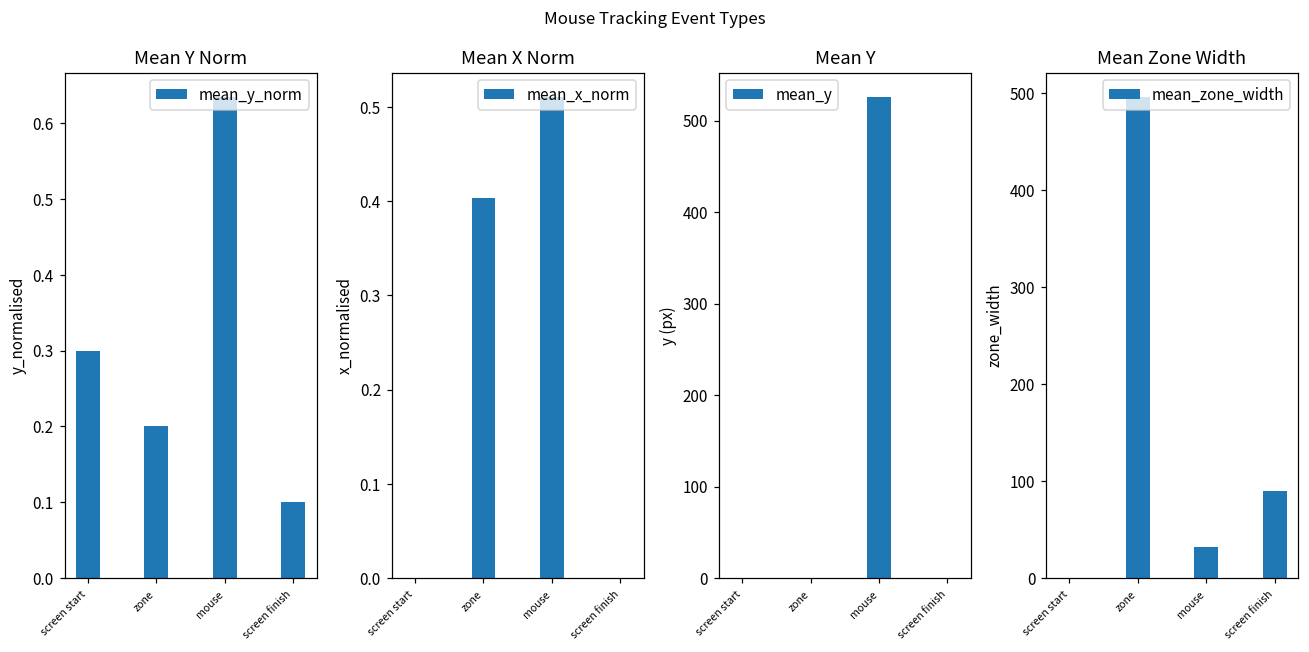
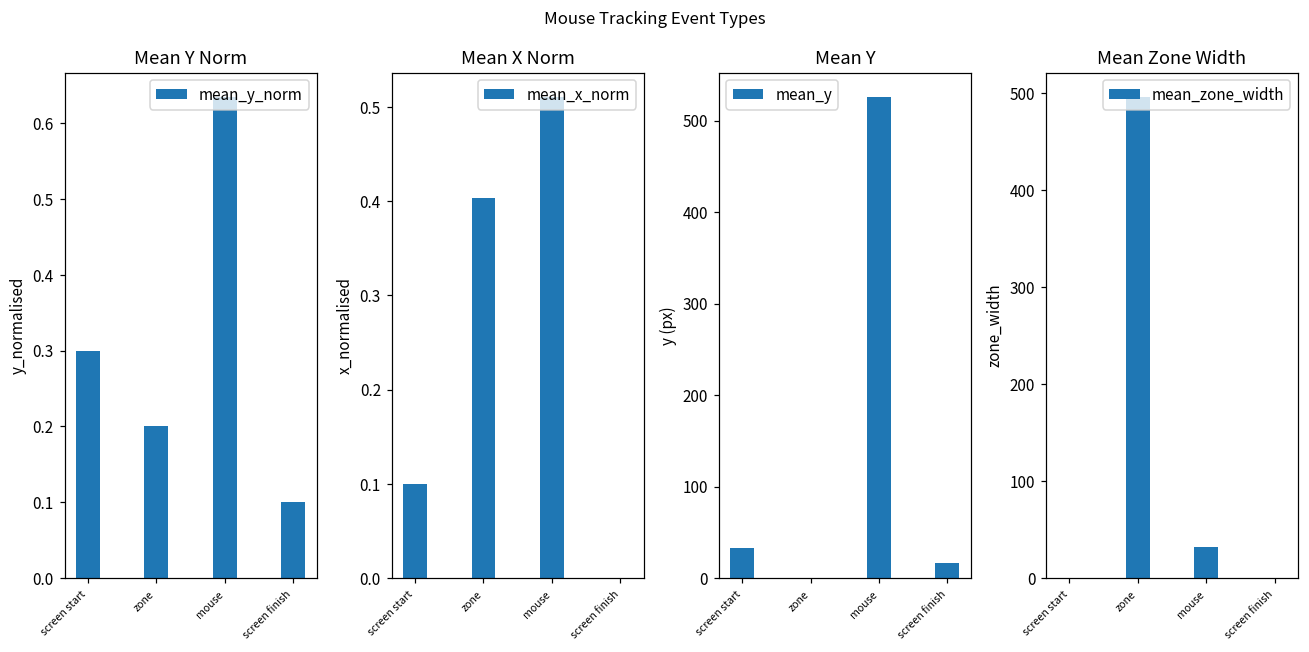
Mean X Norm, screen start: 0.0 -> 0.1
Mean Y, screen start: 0 -> 30
Mean Y, screen finish: 0 -> 20
Mean Zone Width, screen finish: 90 -> 0
